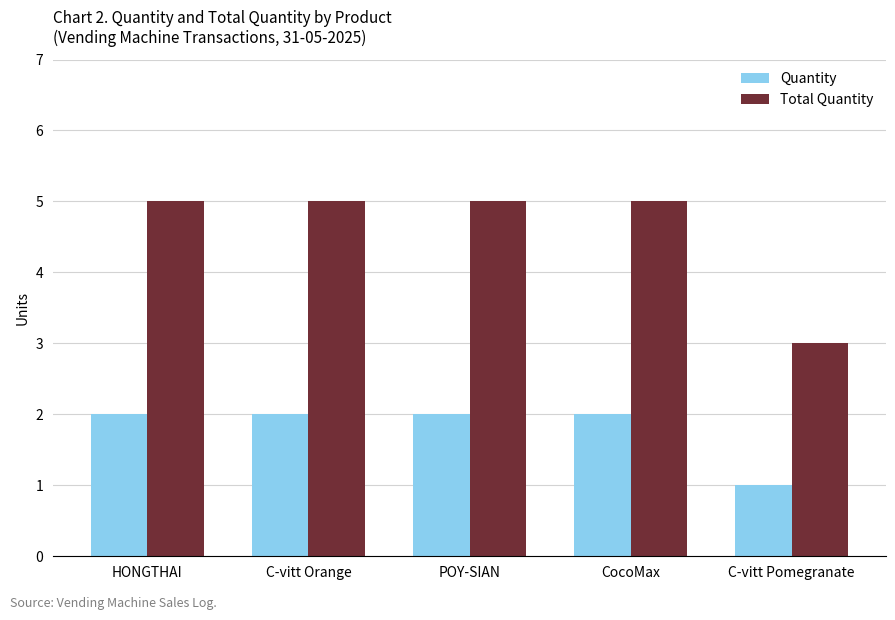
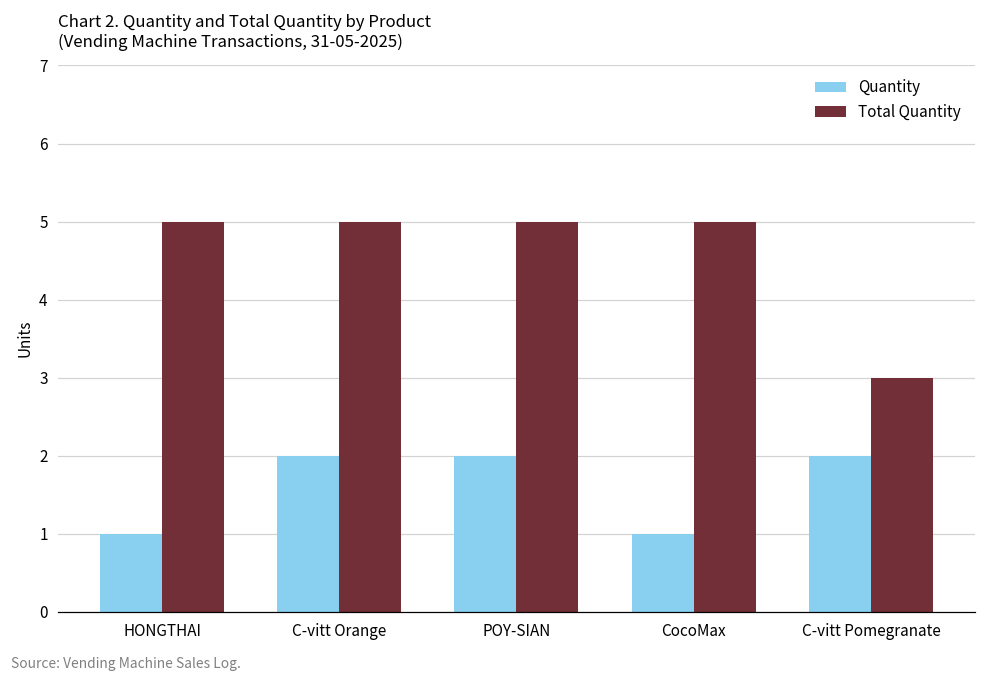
Quantity, HONGTHAI: 2 -> 1
Quantity, CocoMax: 2 -> 1
Quantity, C-vitt Pomegranate: 1 -> 2
